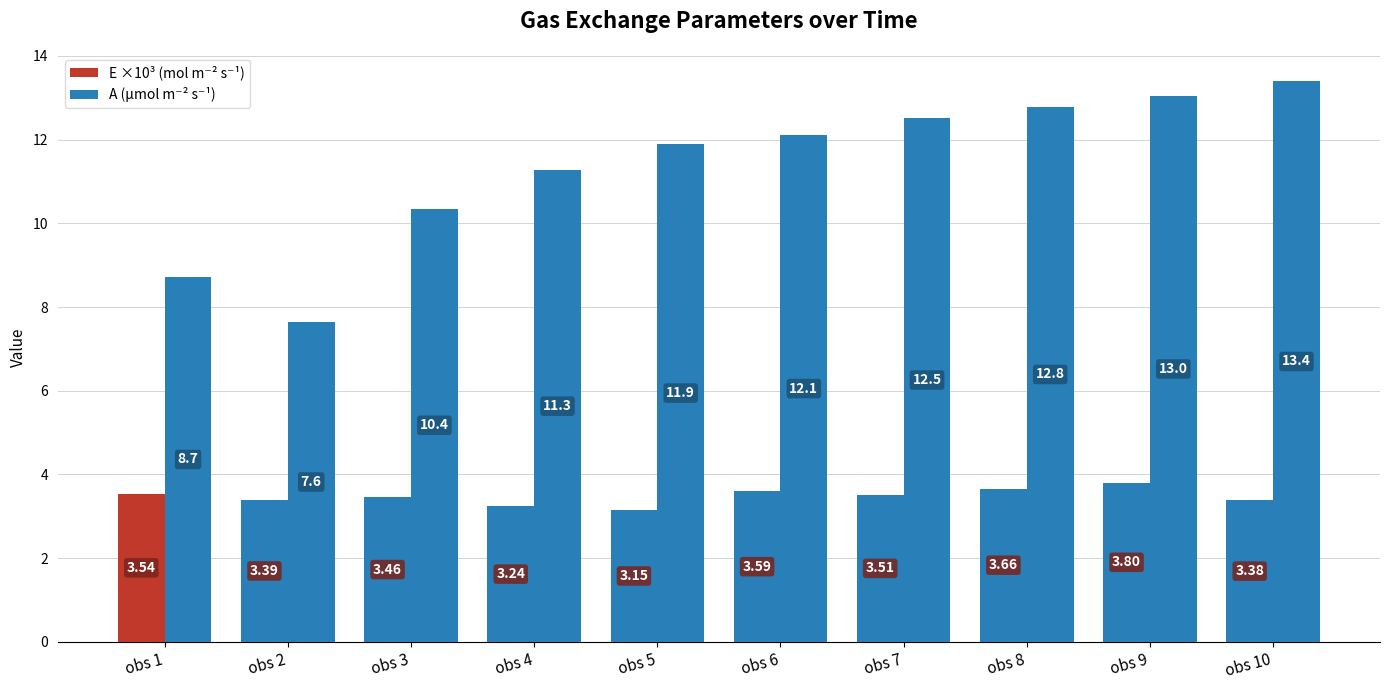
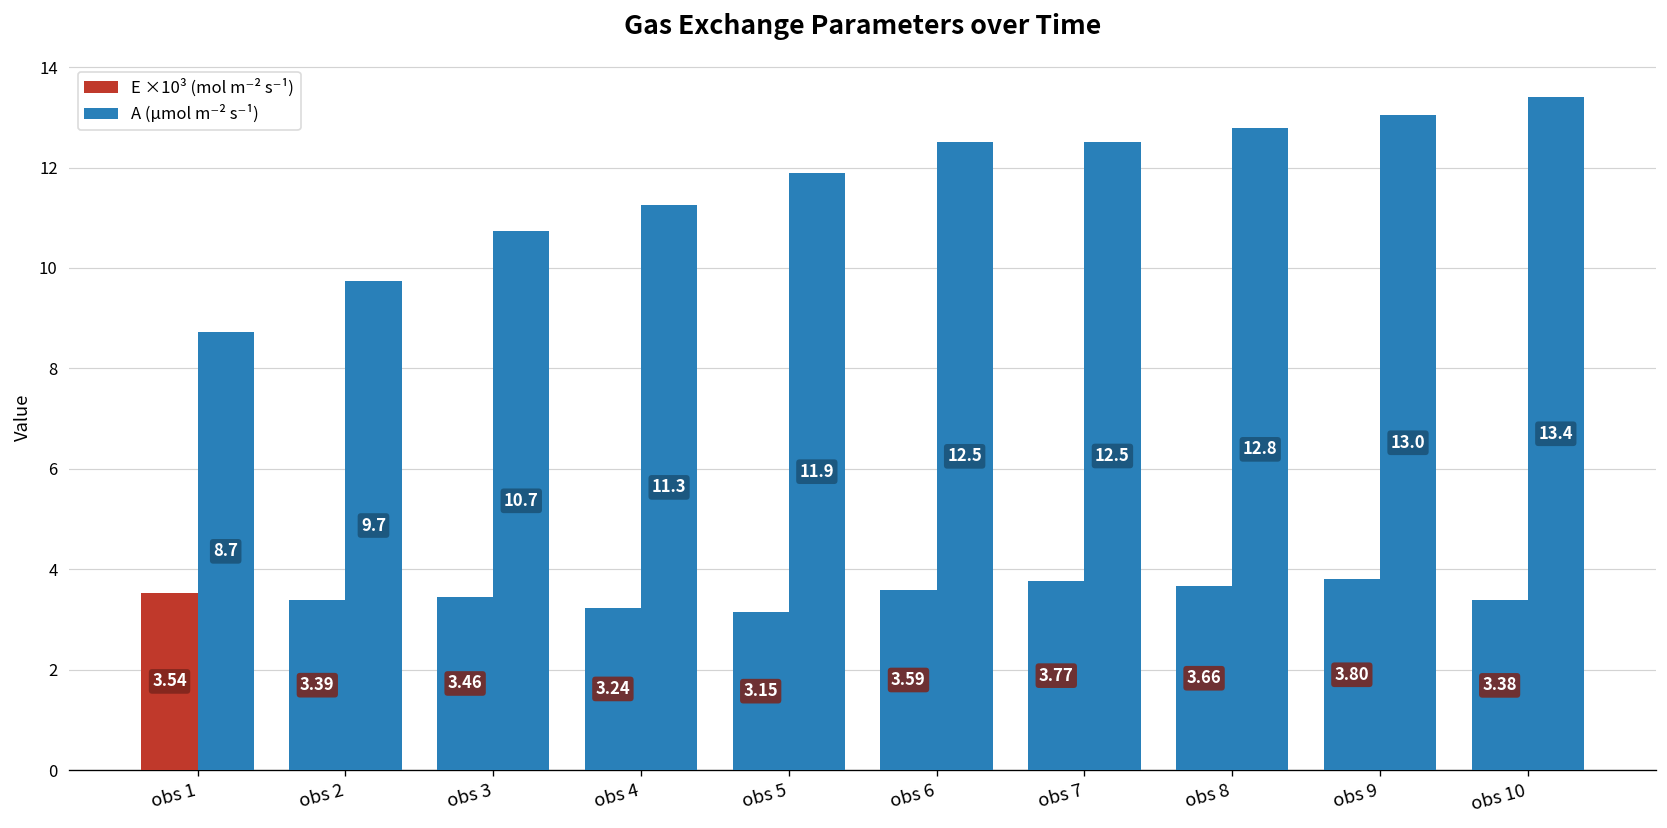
A (µmol m⁻² s⁻¹), obs 2: 7.6 -> 9.7
A (µmol m⁻² s⁻¹), obs 3: 10.4 -> 10.7
A (µmol m⁻² s⁻¹), obs 6: 12.1 -> 12.5
E ×10³ (mol m⁻² s⁻¹), obs 7: 3.51 -> 3.77
